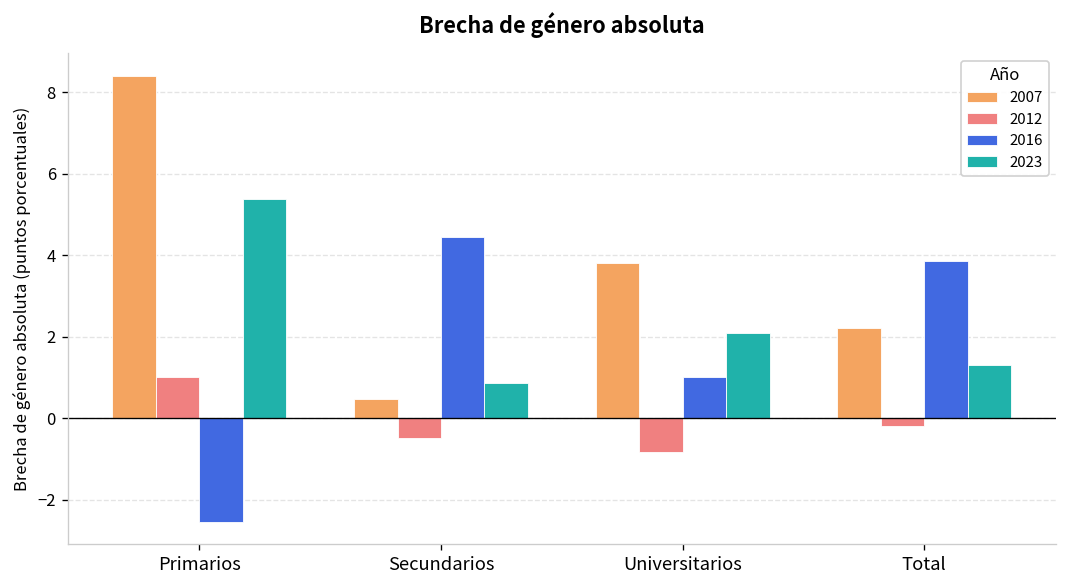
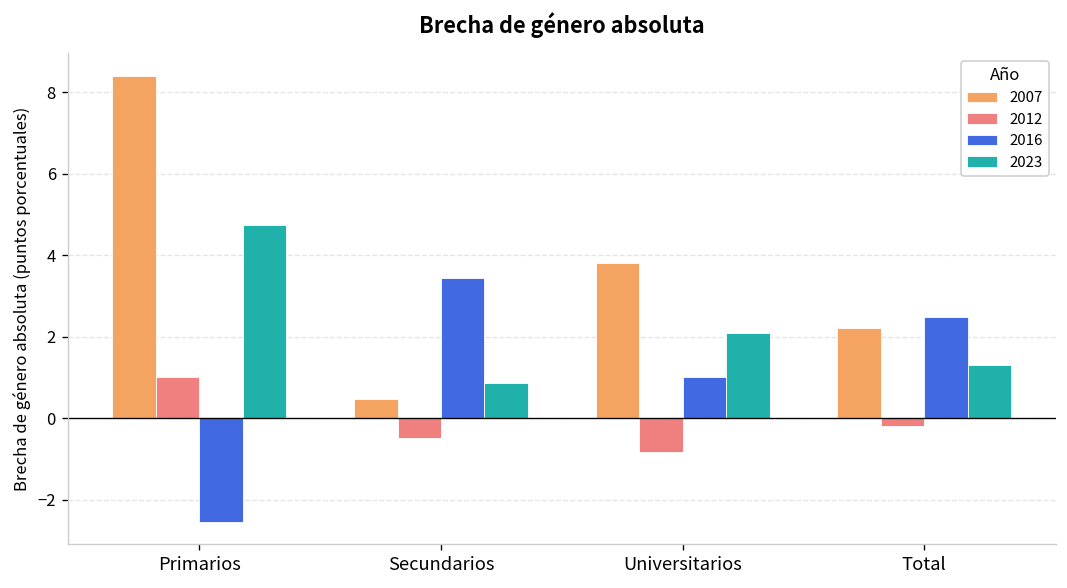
2023, Primarios: 5.4 -> 4.7
2016, Secundarios: 4.5 -> 3.5
2016, Total: 3.9 -> 2.5
